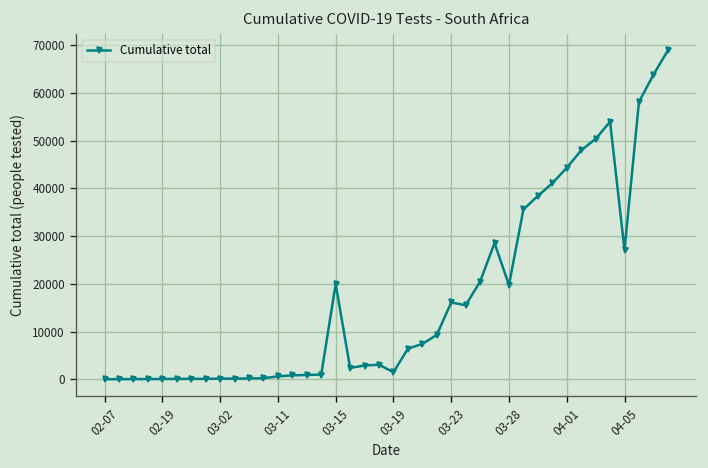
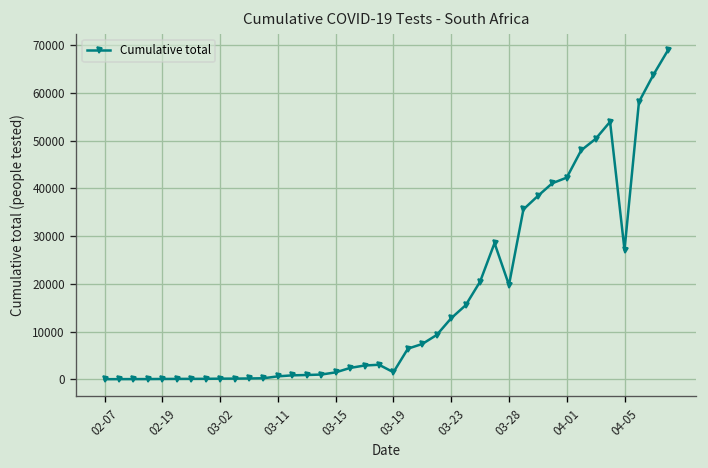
03-15: 20000 -> 1000
03-23: 16000 -> 13000
04-01: 44000 -> 42000
